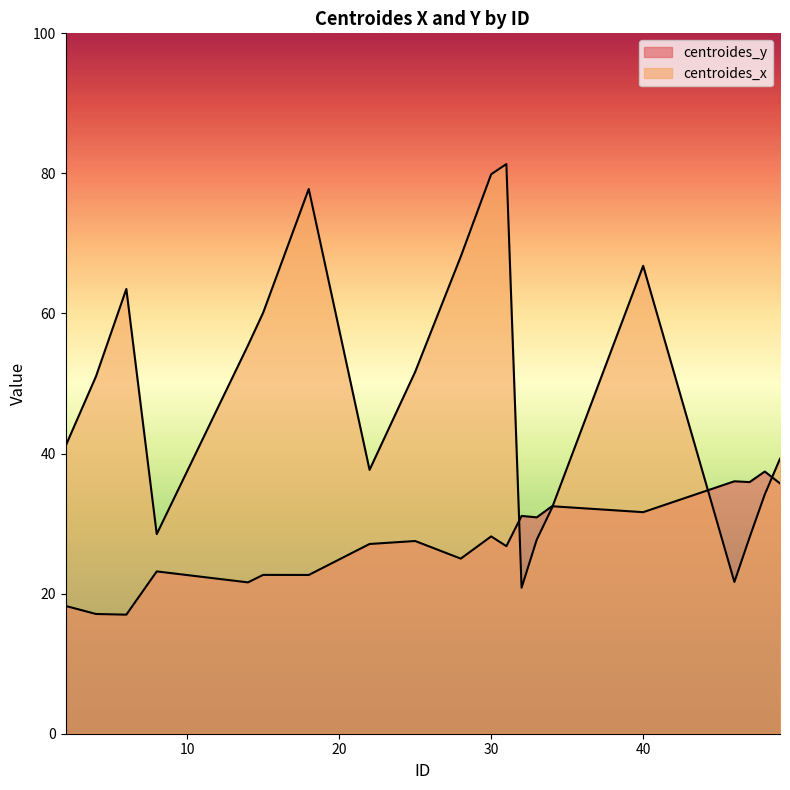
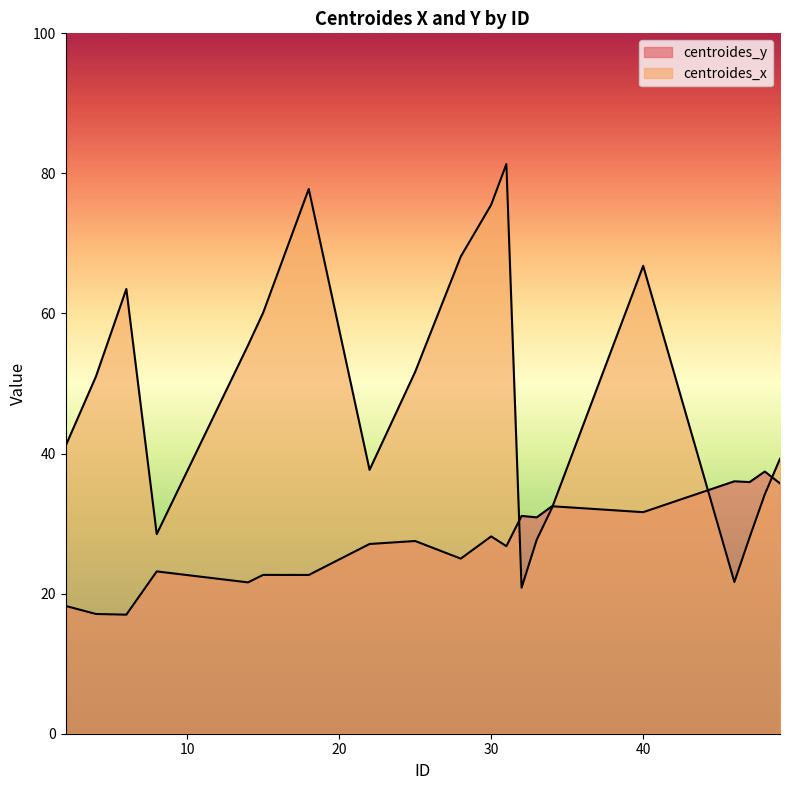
centroides_x, 30: 80 -> 76
